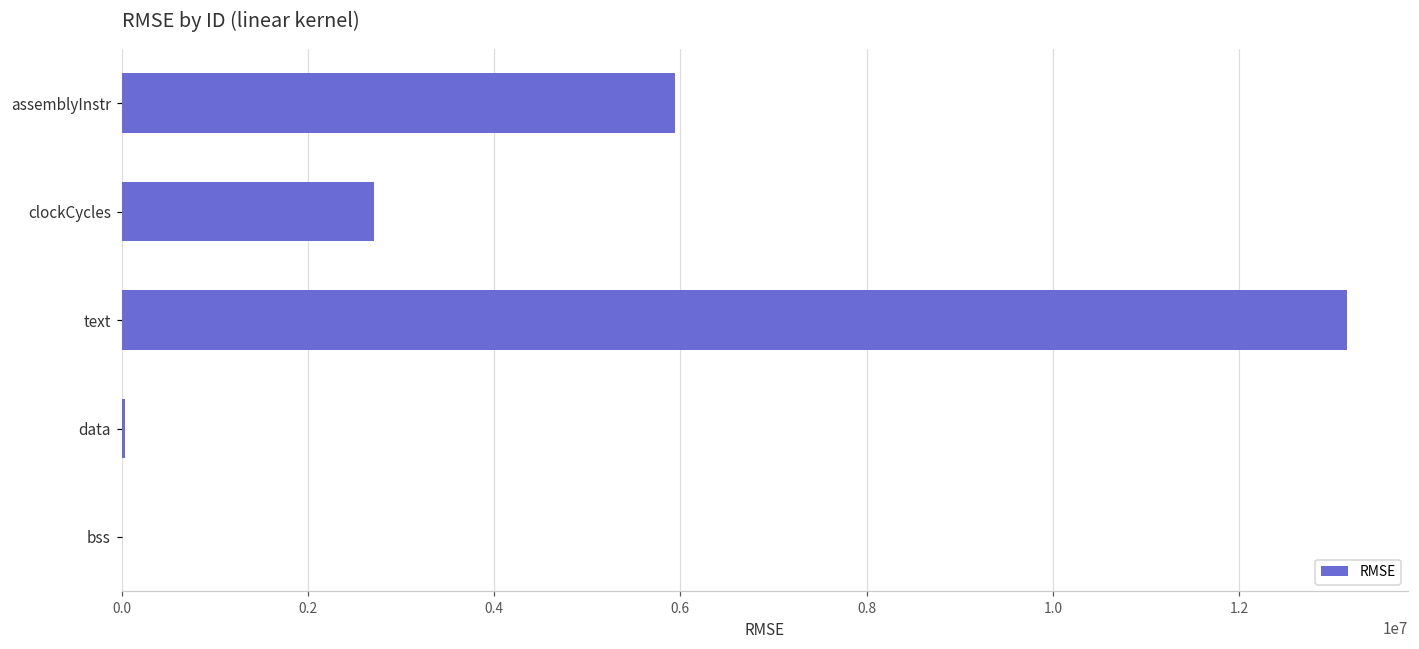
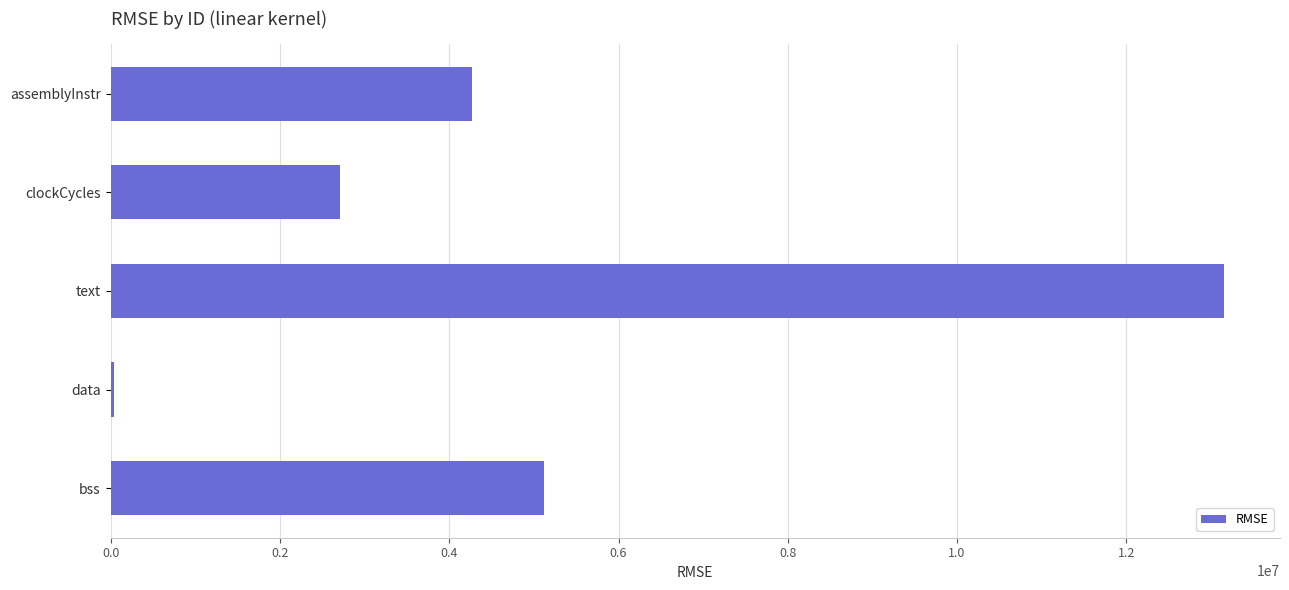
assemblyInstr: 5900000 -> 4300000
bss: 0 -> 5100000
